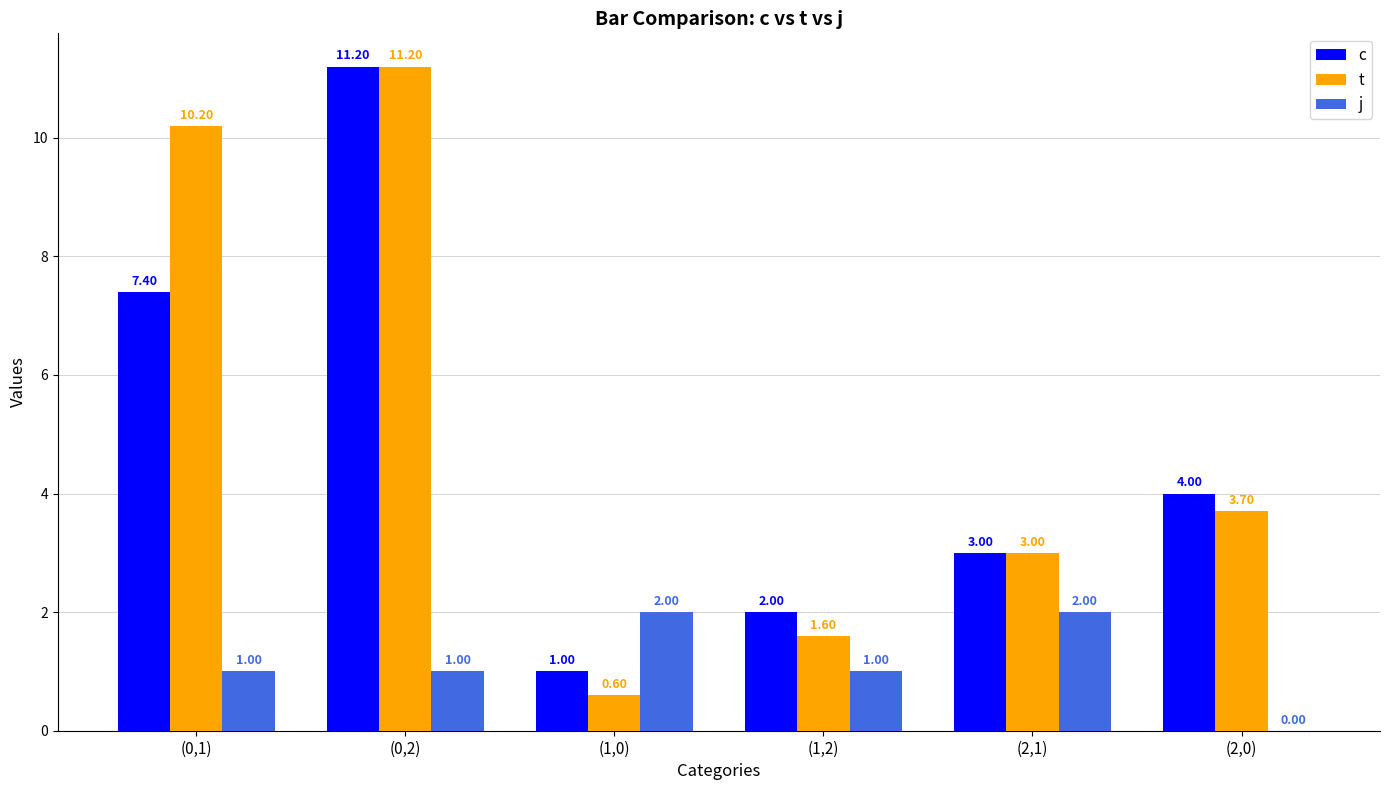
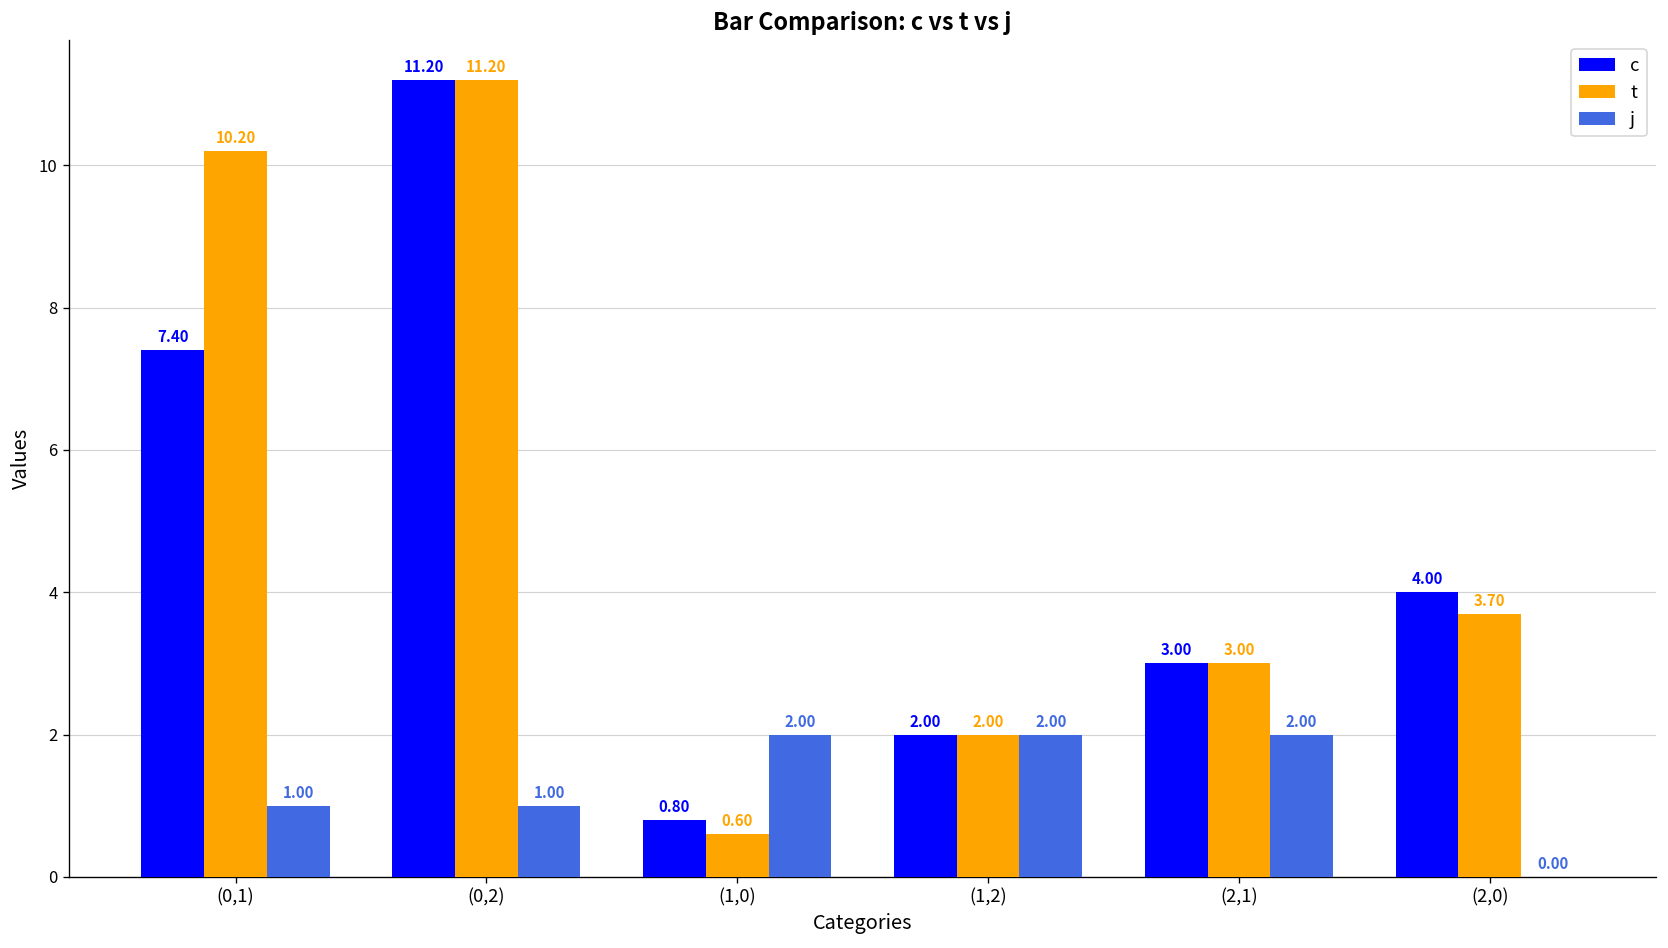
c, (1,0): 1.00 -> 0.80
t, (1,2): 1.60 -> 2.00
j, (1,2): 1.00 -> 2.00
